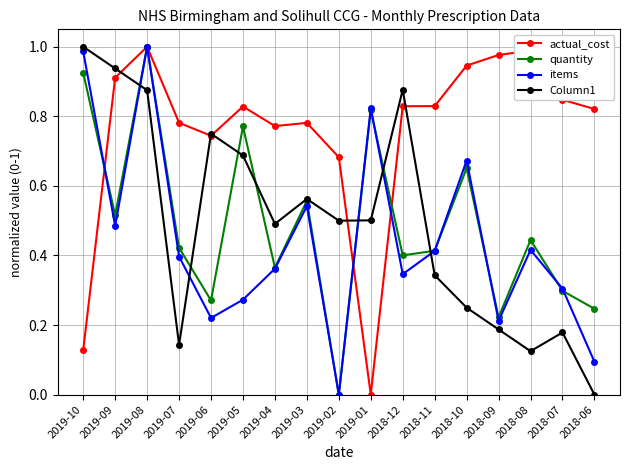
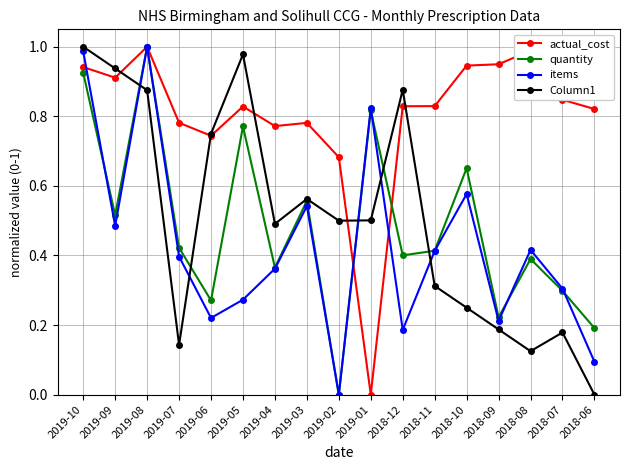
actual_cost, 2019-10: 0.13 -> 0.94
Column1, 2019-05: 0.69 -> 0.98
items, 2018-12: 0.35 -> 0.19
Column1, 2018-11: 0.34 -> 0.31
items, 2018-10: 0.67 -> 0.58
actual_cost, 2018-09: 0.98 -> 0.95
quantity, 2018-08: 0.44 -> 0.39
quantity, 2018-06: 0.25 -> 0.19
